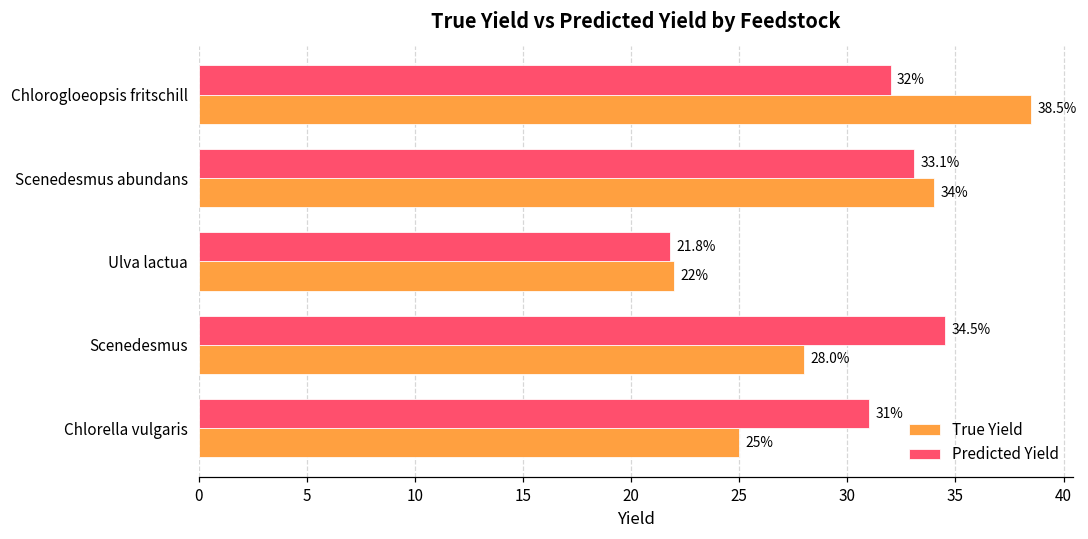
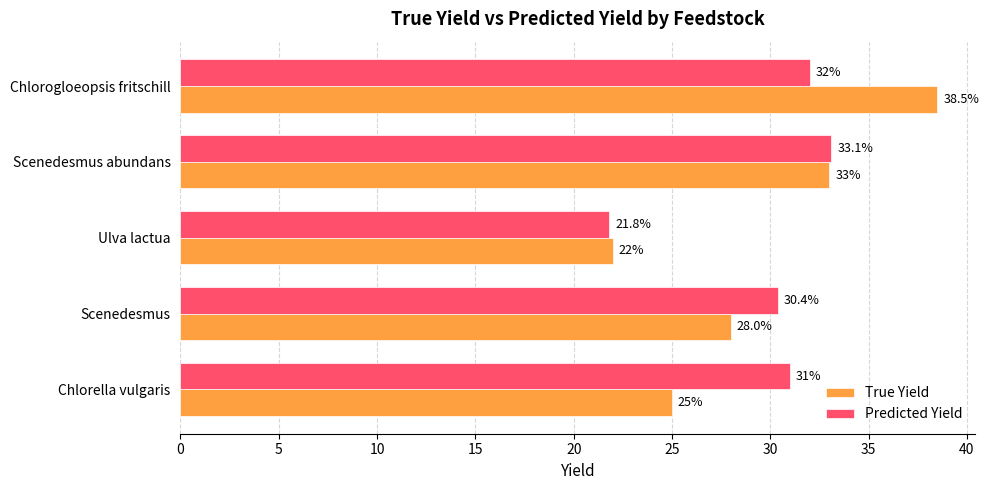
True Yield, Scenedesmus abundans: 34% -> 33%
Predicted Yield, Scenedesmus: 34.5% -> 30.4%
